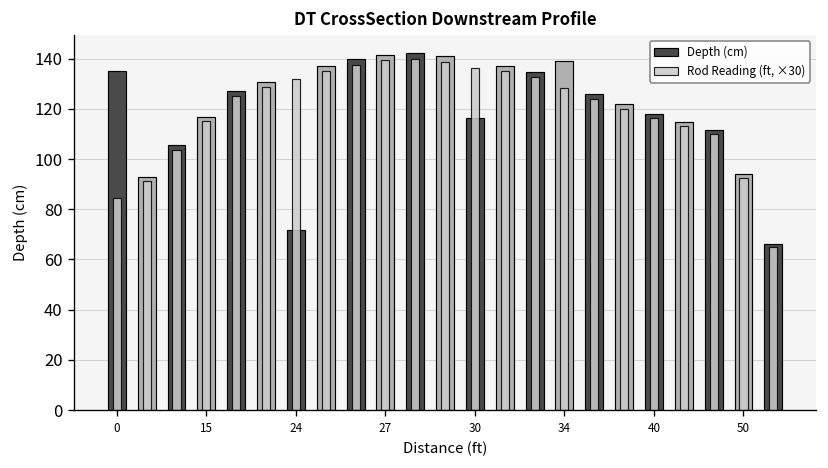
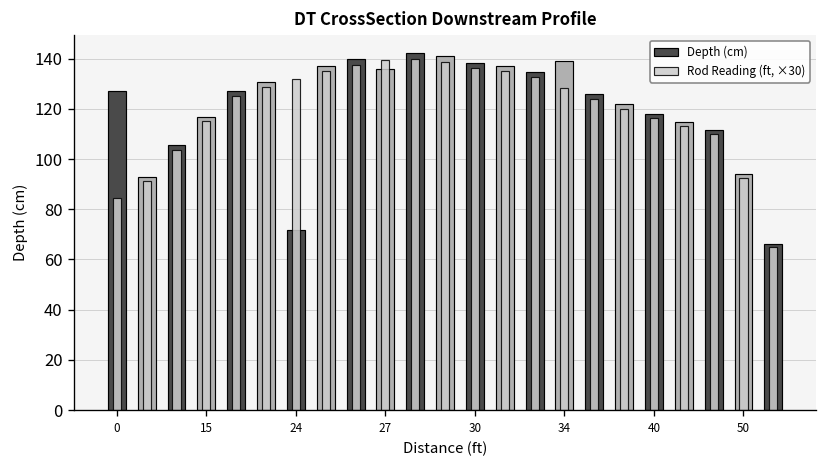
Depth (cm), 0: 135 -> 127
Depth (cm), 27: 142 -> 136
Depth (cm), 30: 116 -> 138
